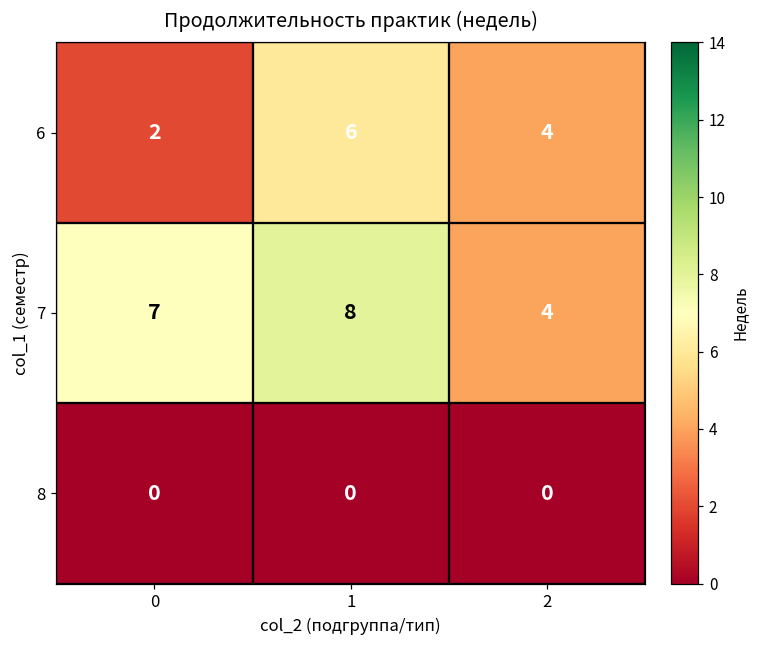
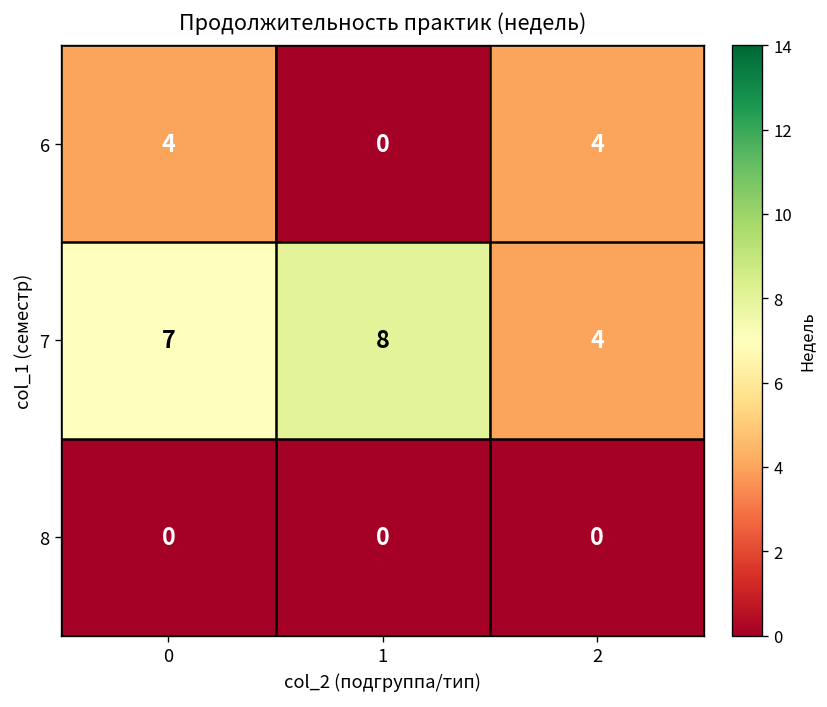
6, 0: 2 -> 4
6, 1: 6 -> 0
